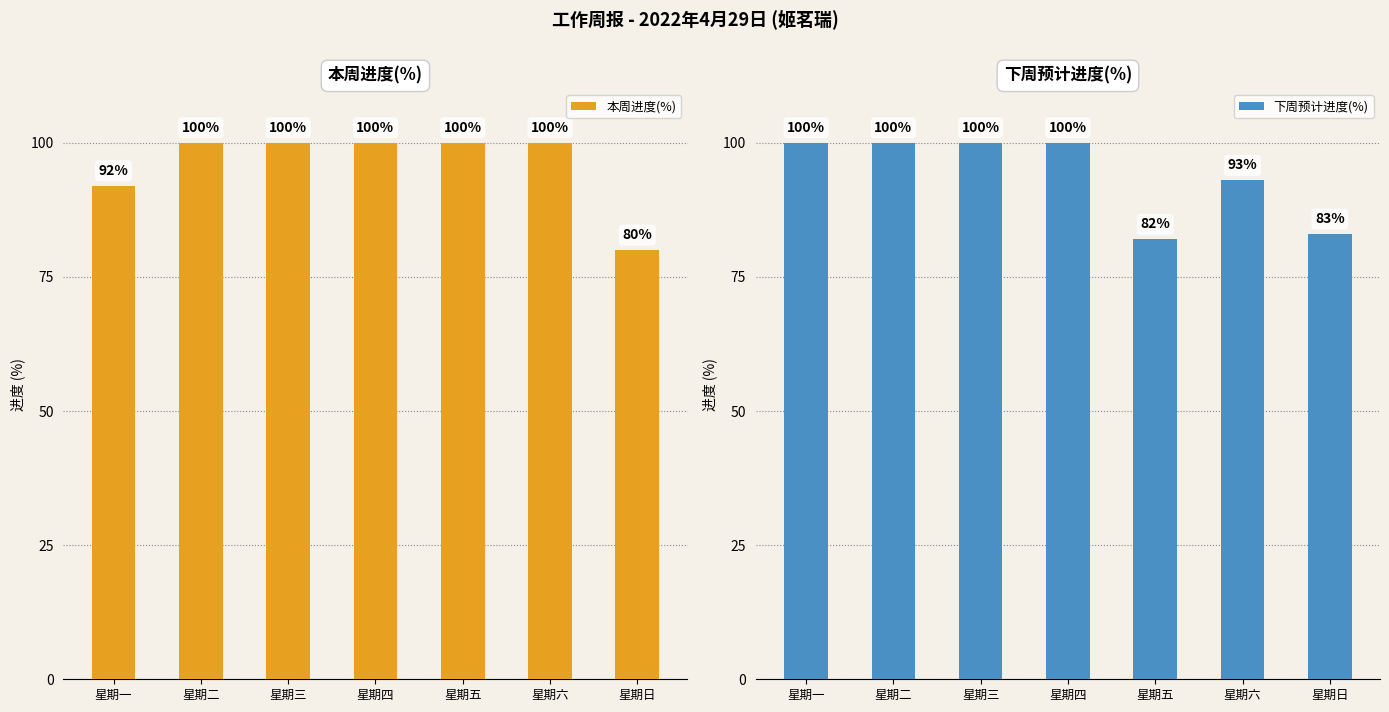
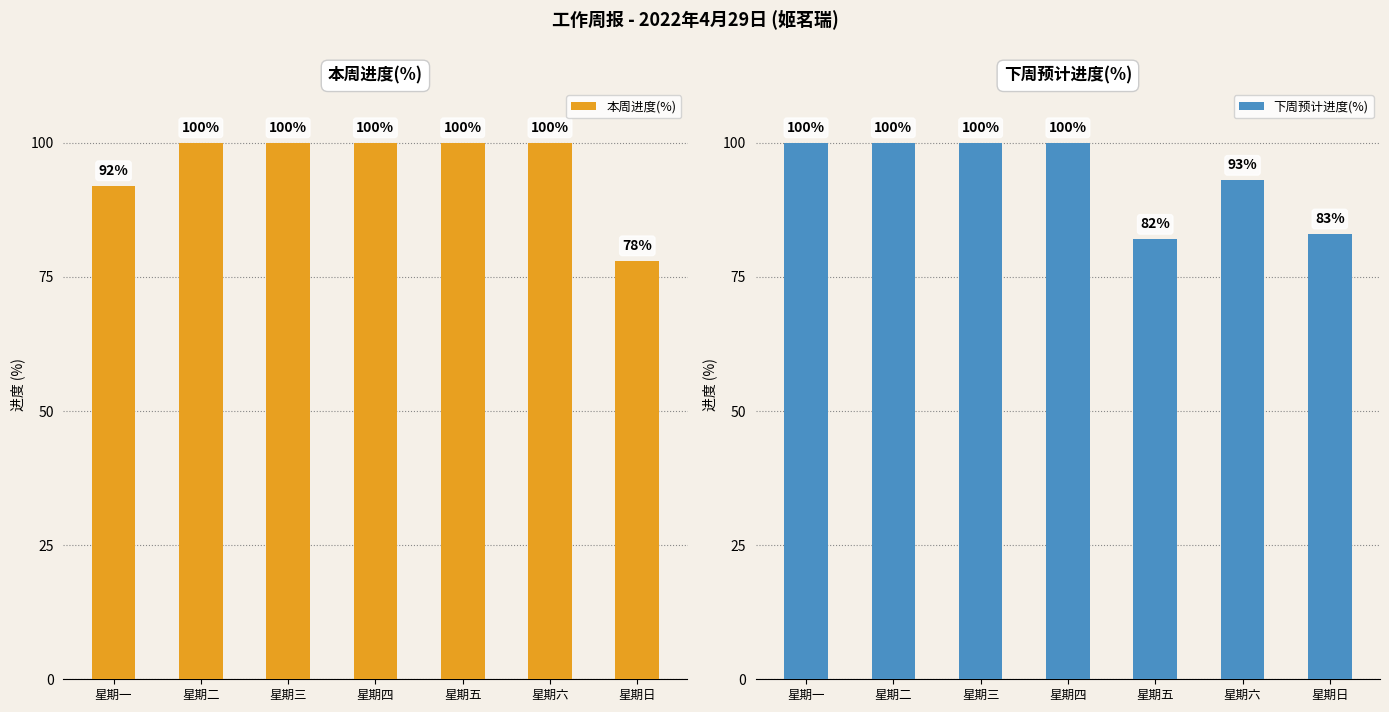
本周进度(%), 星期日: 80% -> 78%
